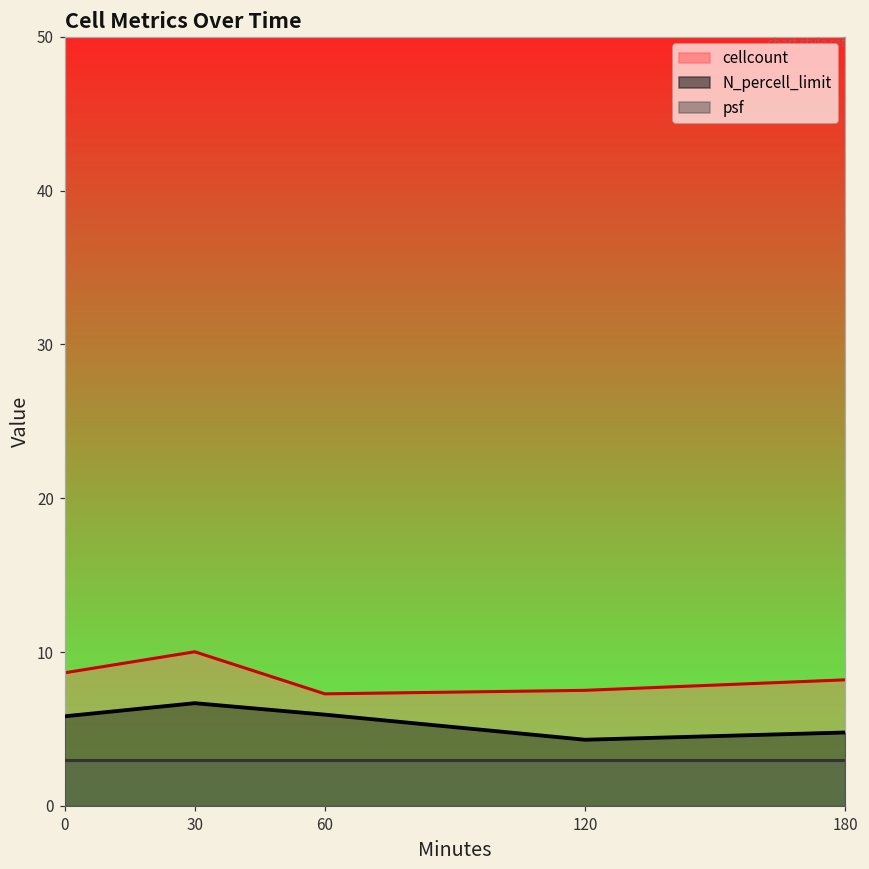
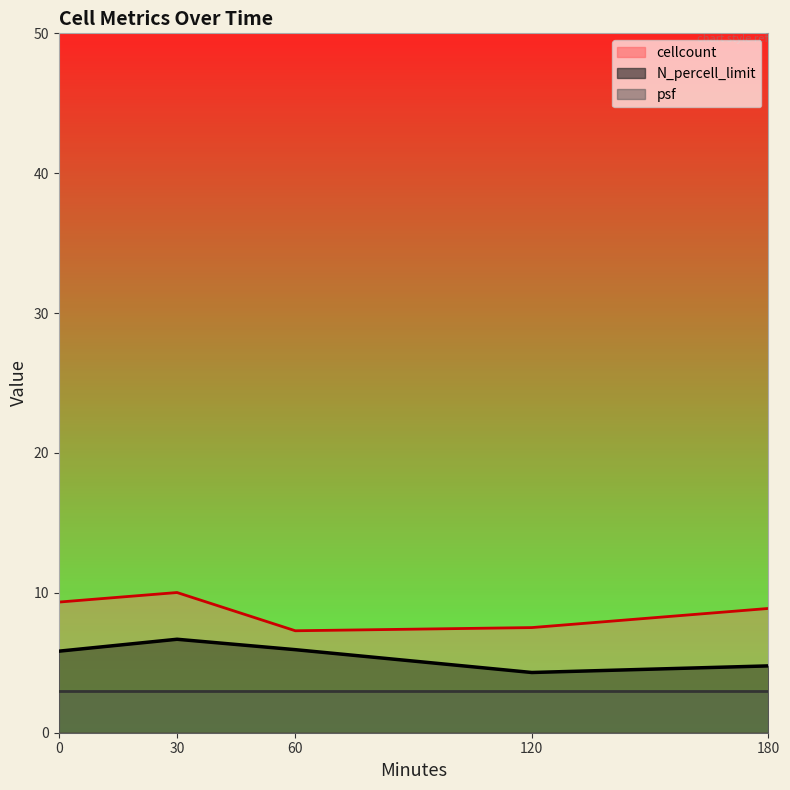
cellcount, 0: 8.7 -> 9.3
cellcount, 180: 8.2 -> 8.9
